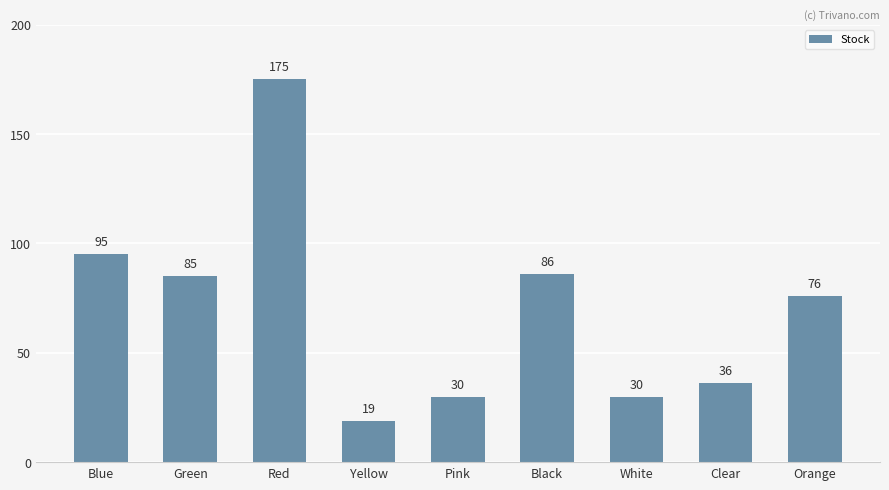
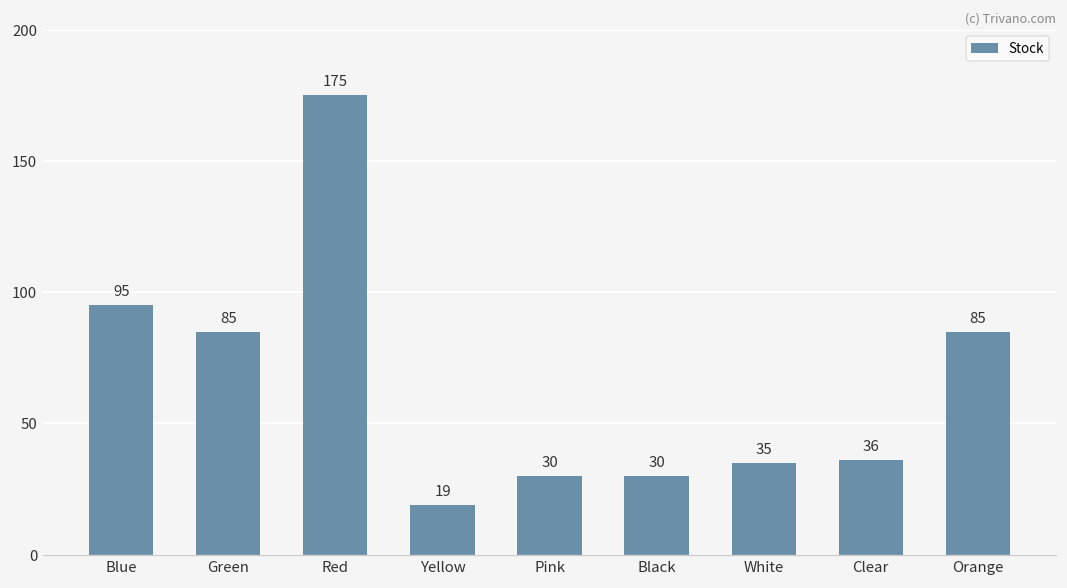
Black: 86 -> 30
White: 30 -> 35
Orange: 76 -> 85
